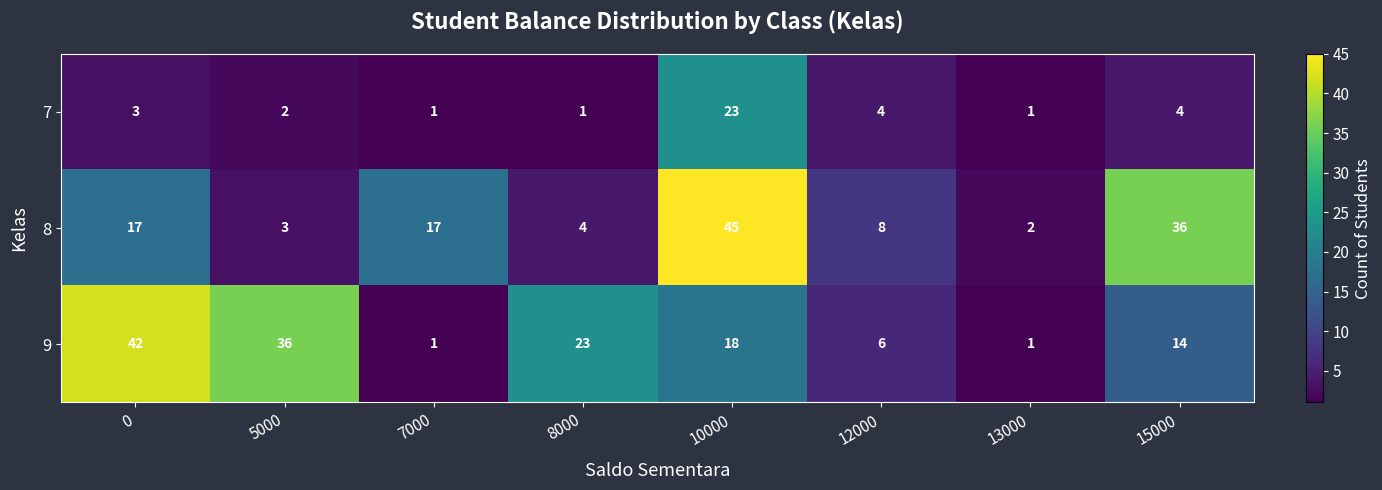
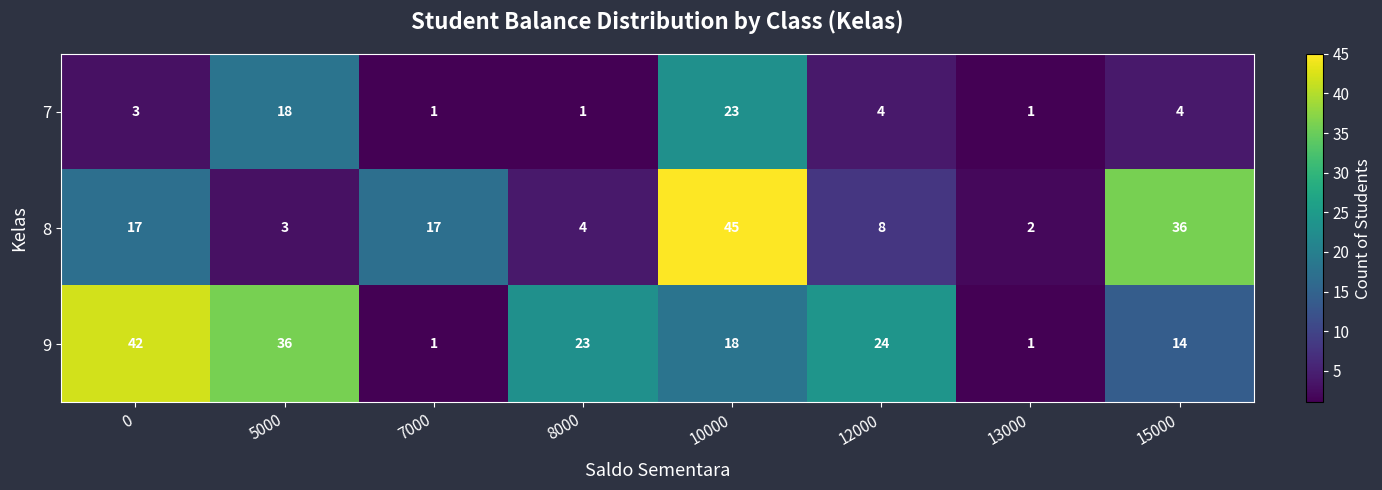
7, 5000: 2 -> 18
9, 12000: 6 -> 24
